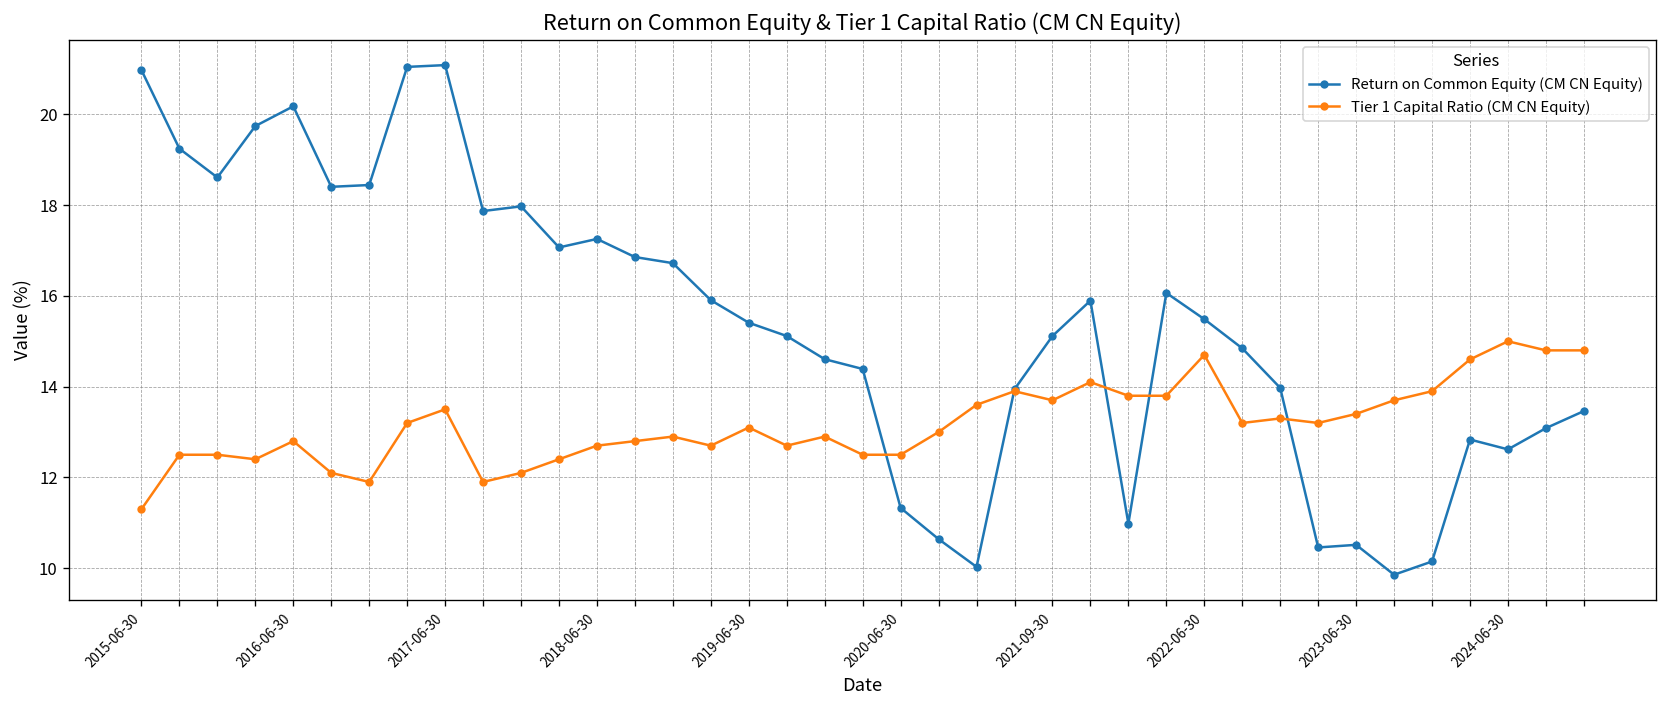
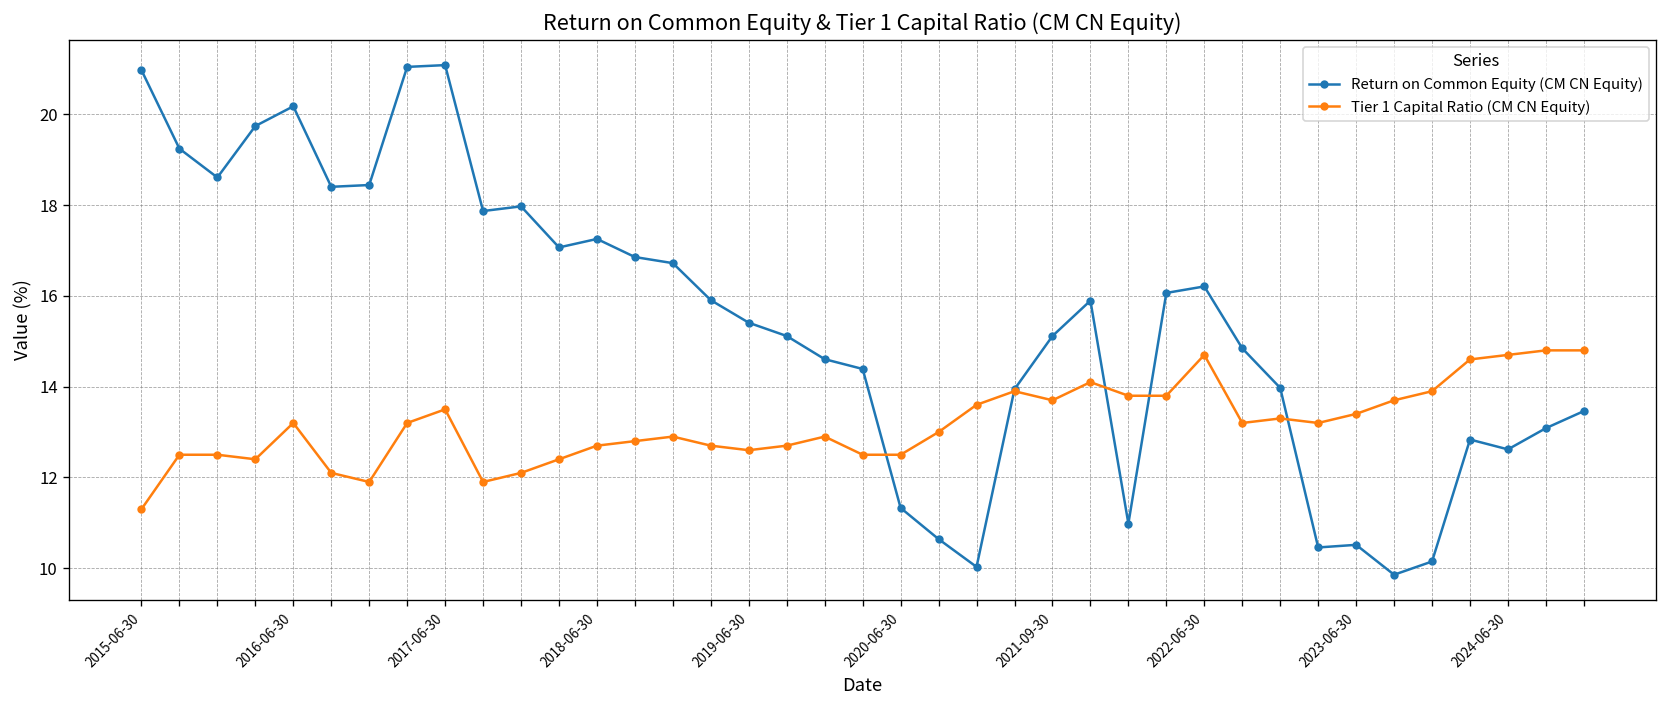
Tier 1 Capital Ratio (CM CN Equity), 2016-06-30: 12.8 -> 13.2
Tier 1 Capital Ratio (CM CN Equity), 2019-06-30: 13.1 -> 12.6
Return on Common Equity (CM CN Equity), 2022-06-30: 15.5 -> 16.2
Tier 1 Capital Ratio (CM CN Equity), 2024-06-30: 15.0 -> 14.7
